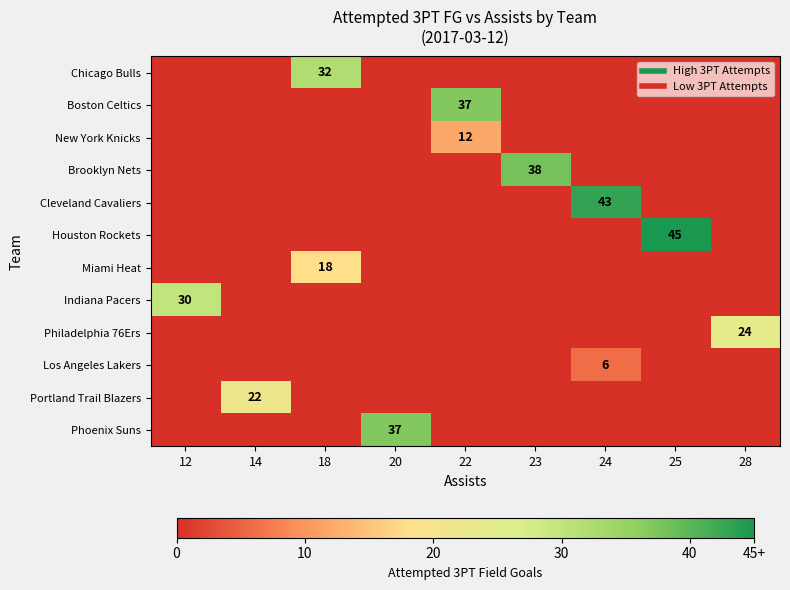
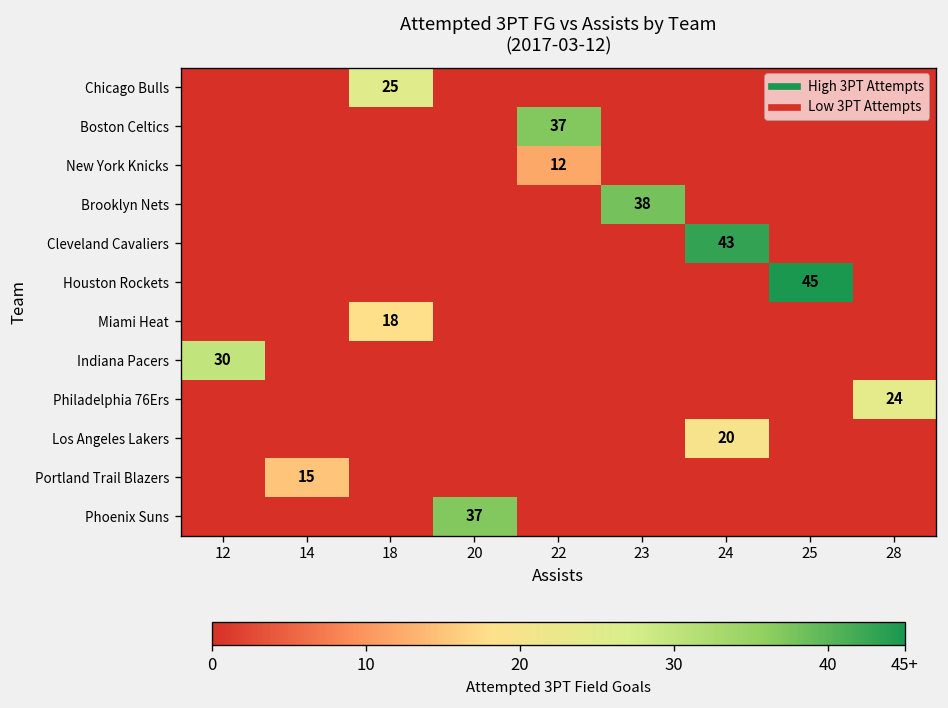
Chicago Bulls, 18: 32 -> 25
Los Angeles Lakers, 24: 6 -> 20
Portland Trail Blazers, 14: 22 -> 15
